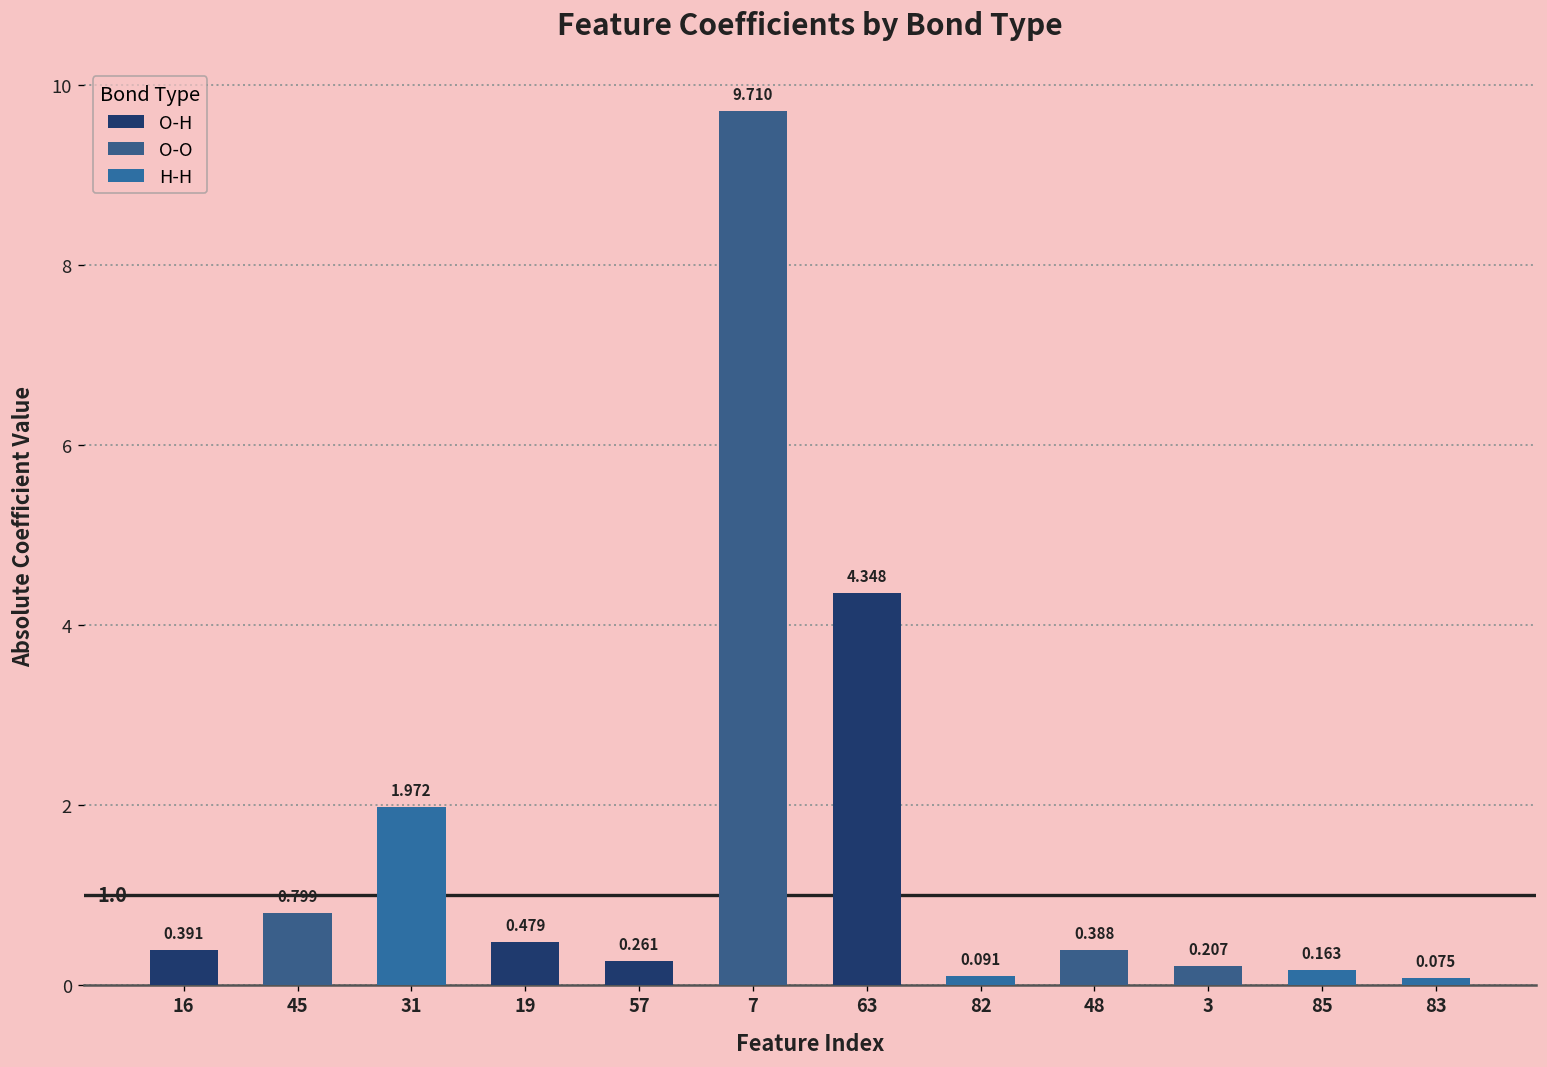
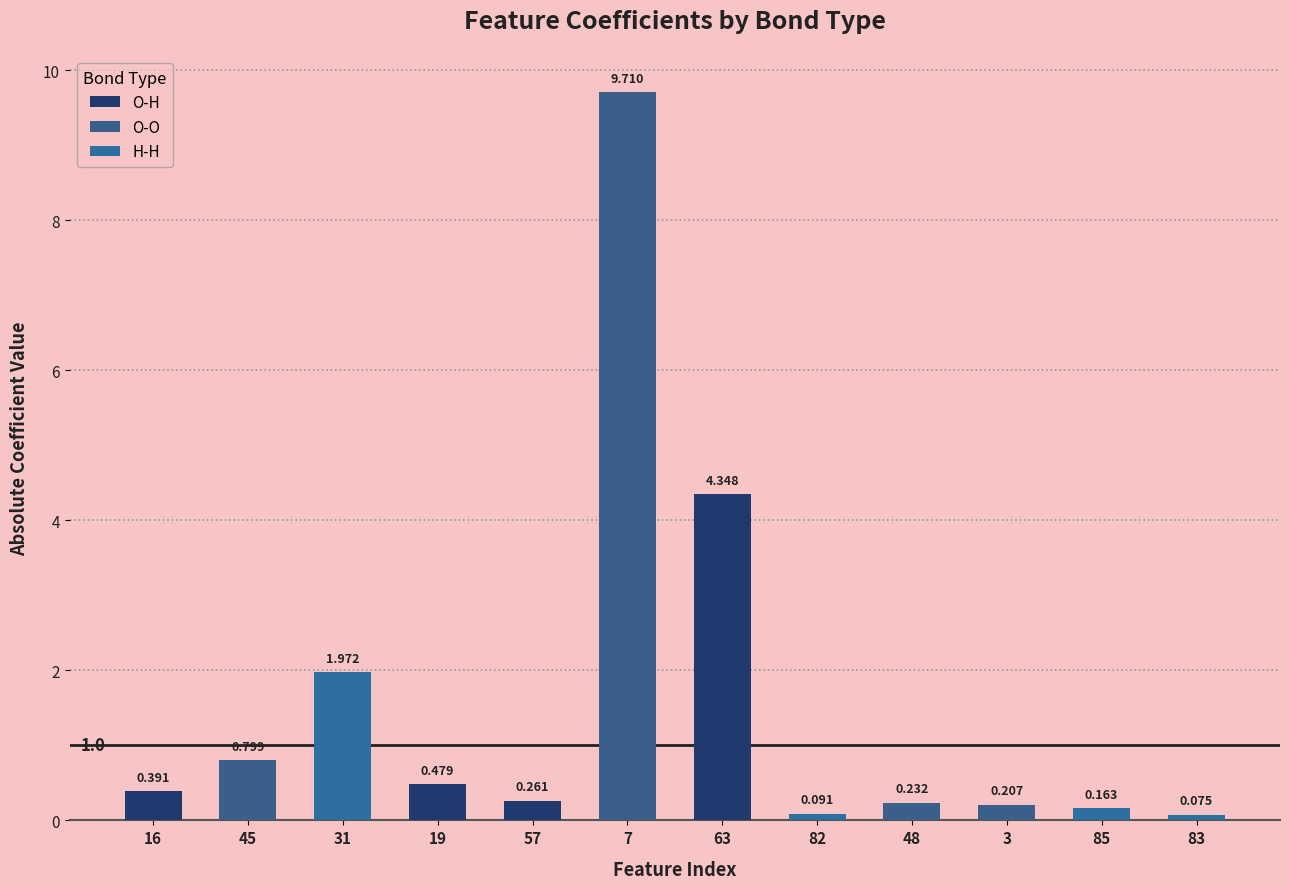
48: 0.388 -> 0.232
